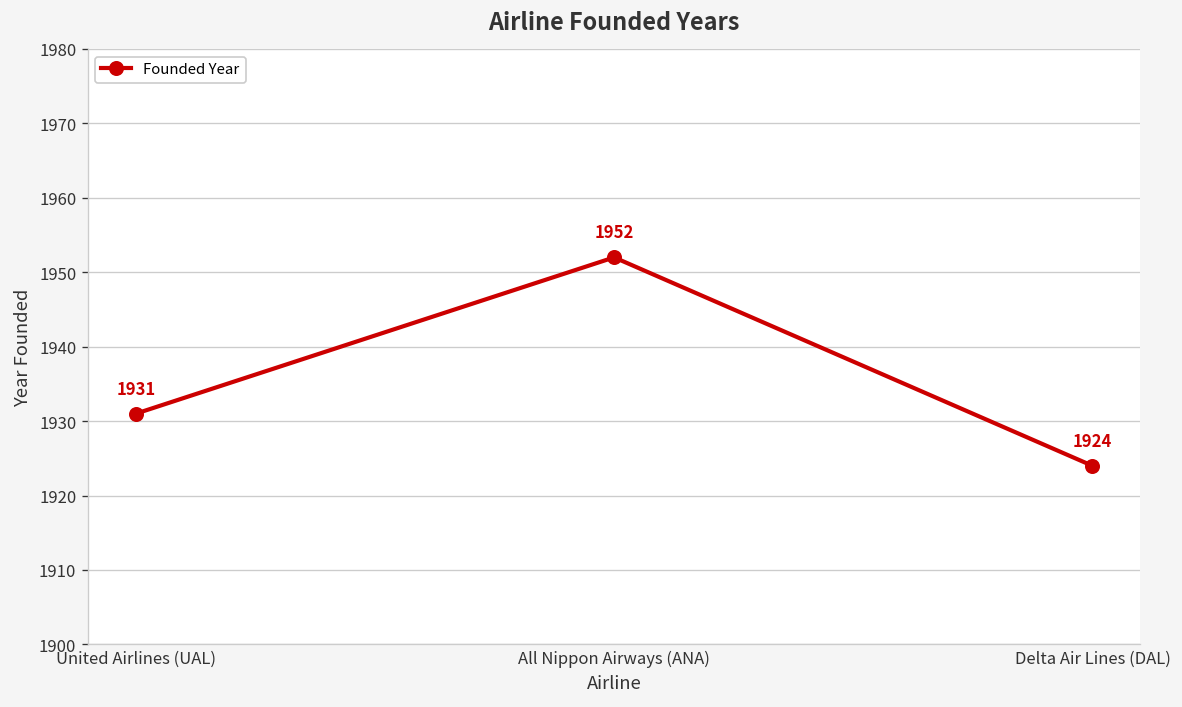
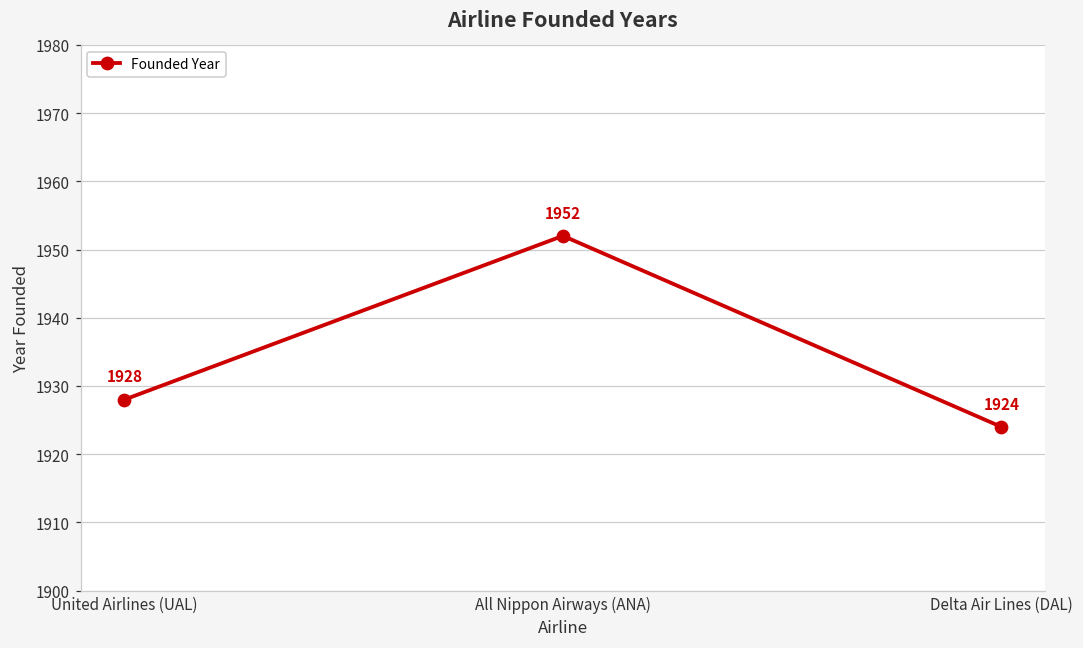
United Airlines (UAL): 1931 -> 1928
